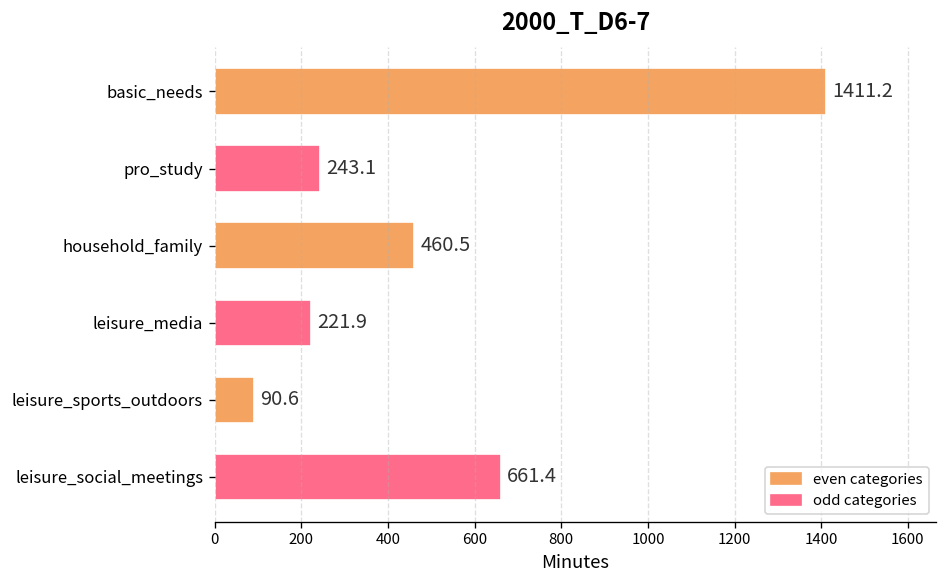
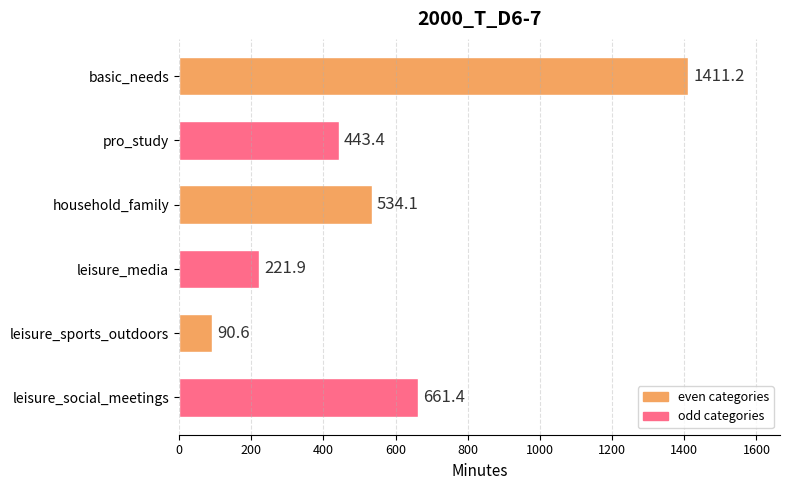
pro_study: 243.1 -> 443.4
household_family: 460.5 -> 534.1
